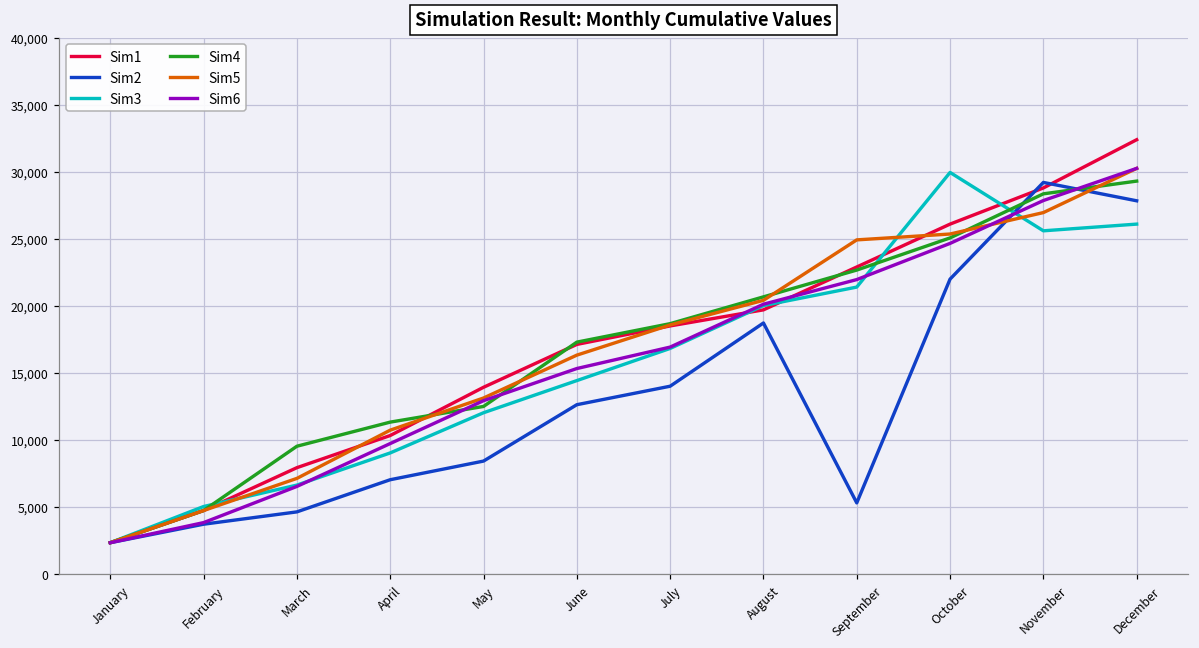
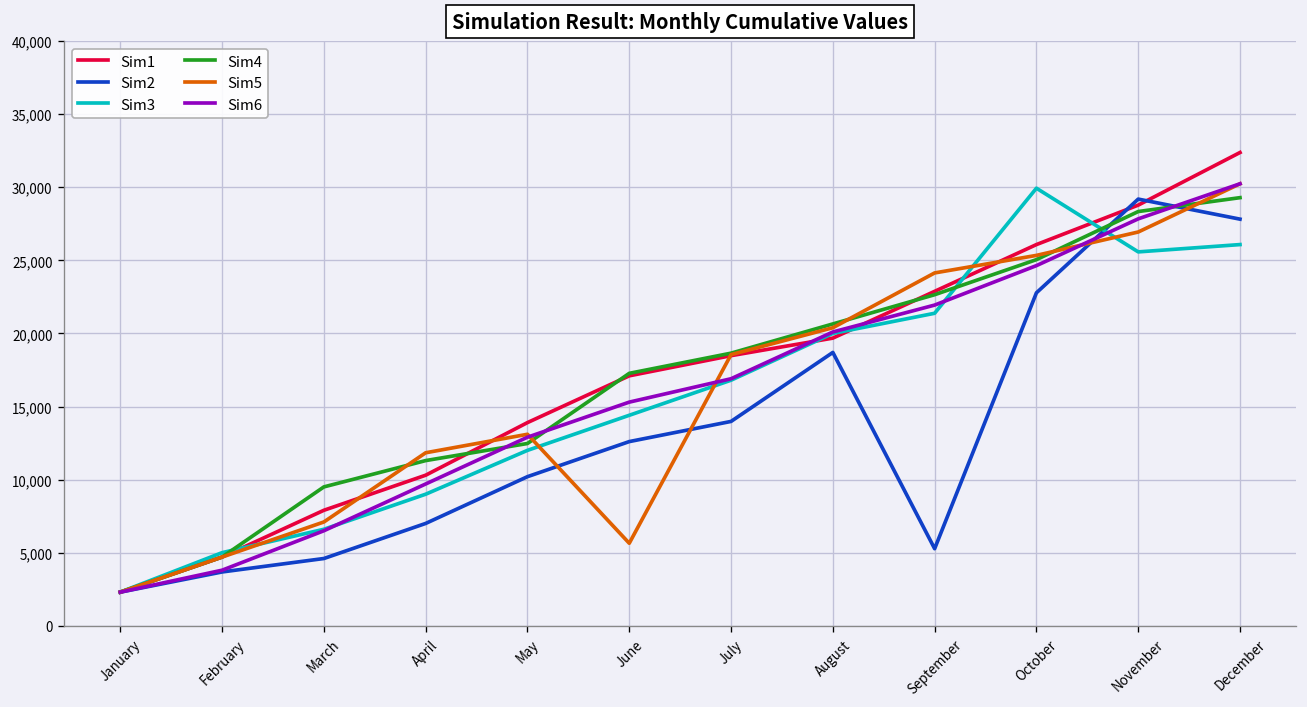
Sim5, April: 10,700 -> 11,800
Sim2, May: 8,400 -> 10,200
Sim5, June: 16,300 -> 5,600
Sim5, September: 24,900 -> 24,100
Sim2, October: 22,000 -> 22,800
